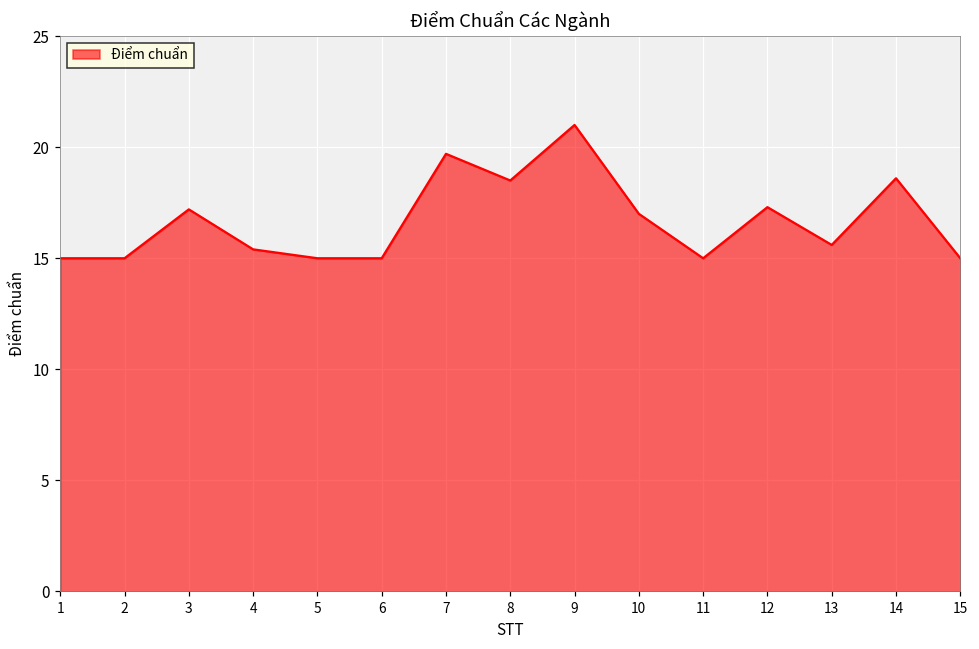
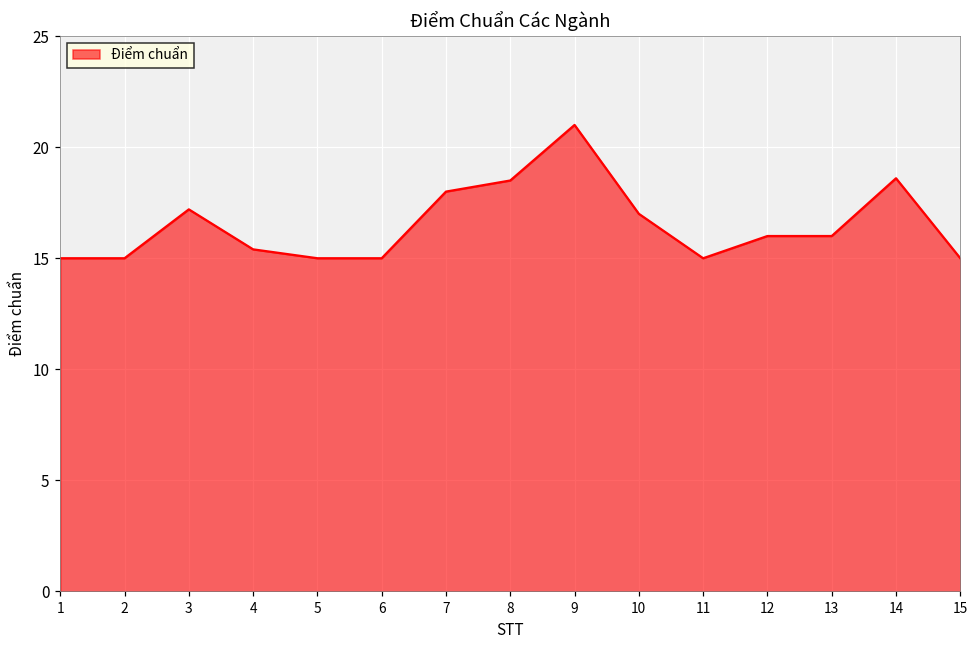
7: 19.7 -> 18.0
12: 17.3 -> 16.0
13: 15.6 -> 16.0
